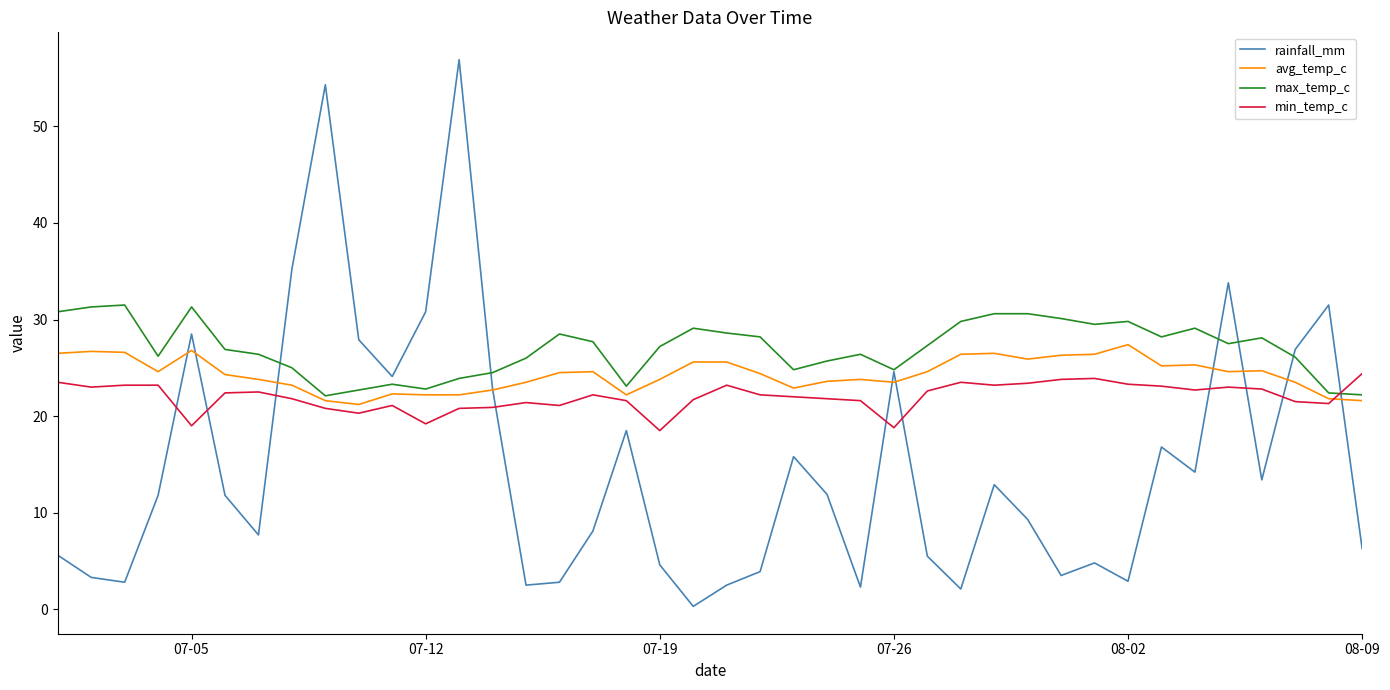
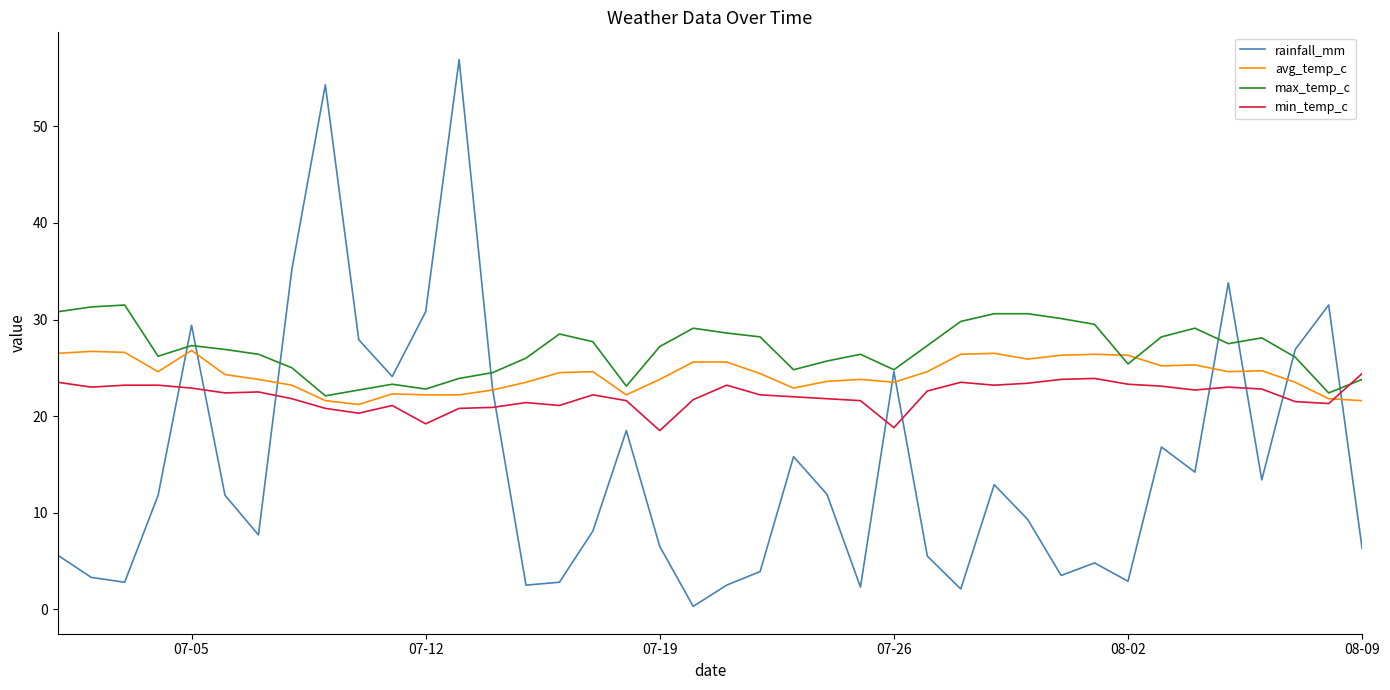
rainfall_mm, 07-05: 28.5 -> 29.4
max_temp_c, 07-05: 31 -> 27
min_temp_c, 07-05: 19 -> 23
rainfall_mm, 07-19: 5 -> 7
avg_temp_c, 08-02: 27 -> 26
max_temp_c, 08-02: 30 -> 25
max_temp_c, 08-09: 22 -> 24
